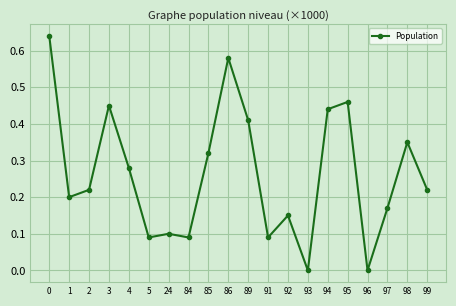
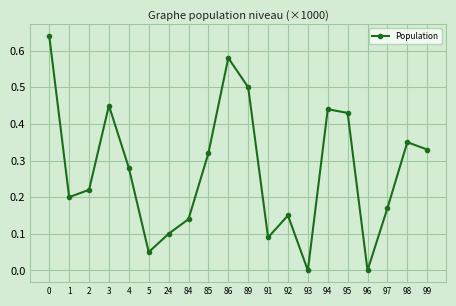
5: 0.09 -> 0.05
84: 0.09 -> 0.14
89: 0.41 -> 0.50
95: 0.46 -> 0.43
99: 0.22 -> 0.33
